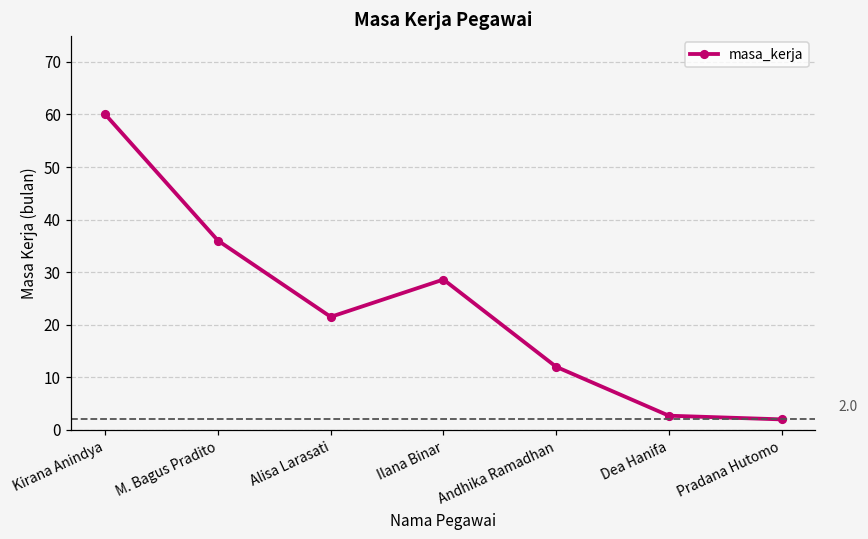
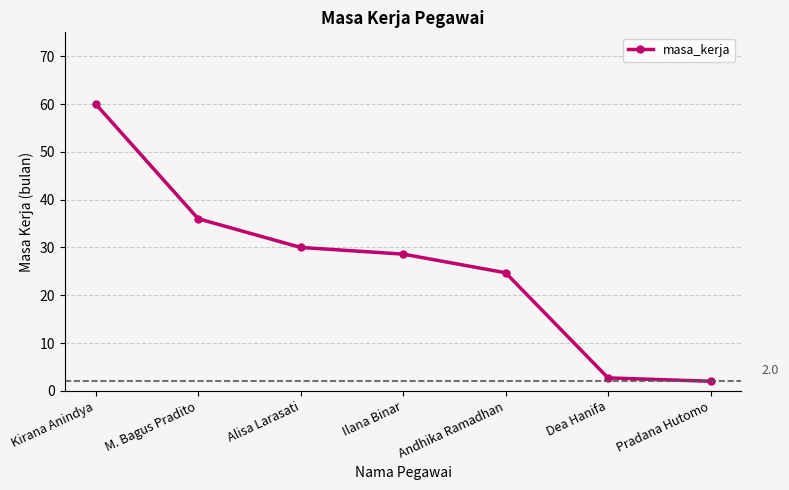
Alisa Larasati: 22 -> 30
Andhika Ramadhan: 12 -> 25
